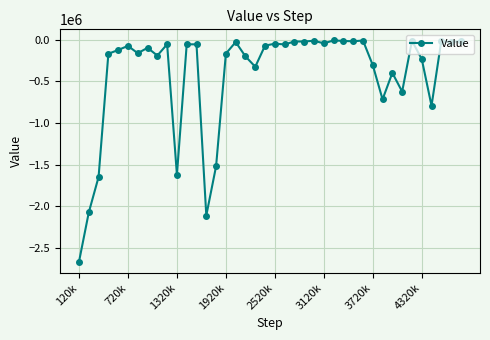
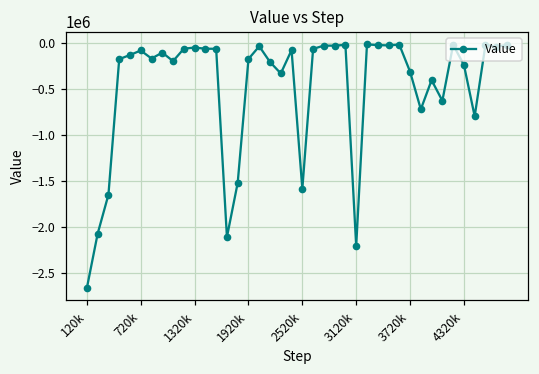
1320k: -1600000 -> 0
2520k: -100000 -> -1600000
3120k: 0 -> -2200000
